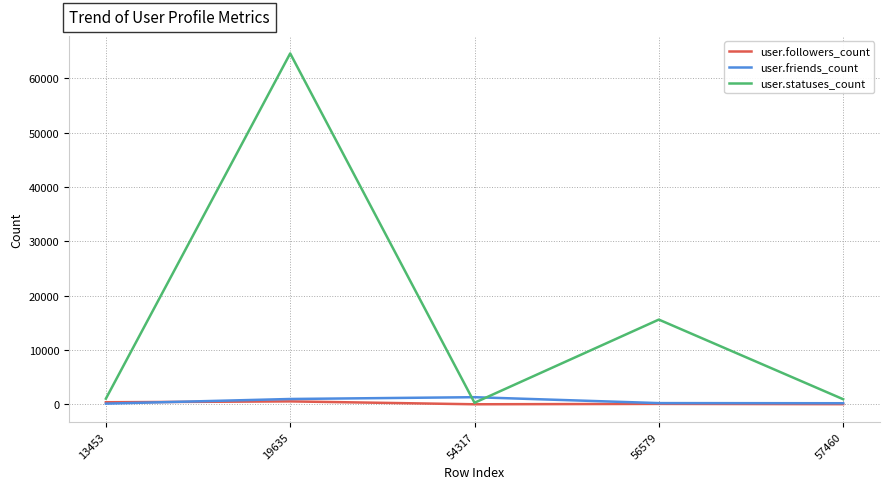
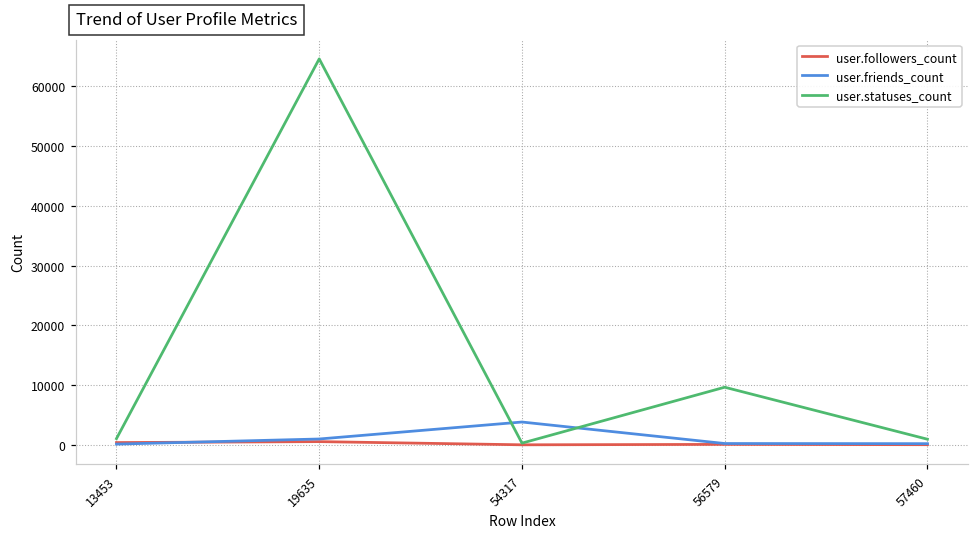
user.friends_count, 54317: 1000 -> 4000
user.statuses_count, 56579: 16000 -> 10000
